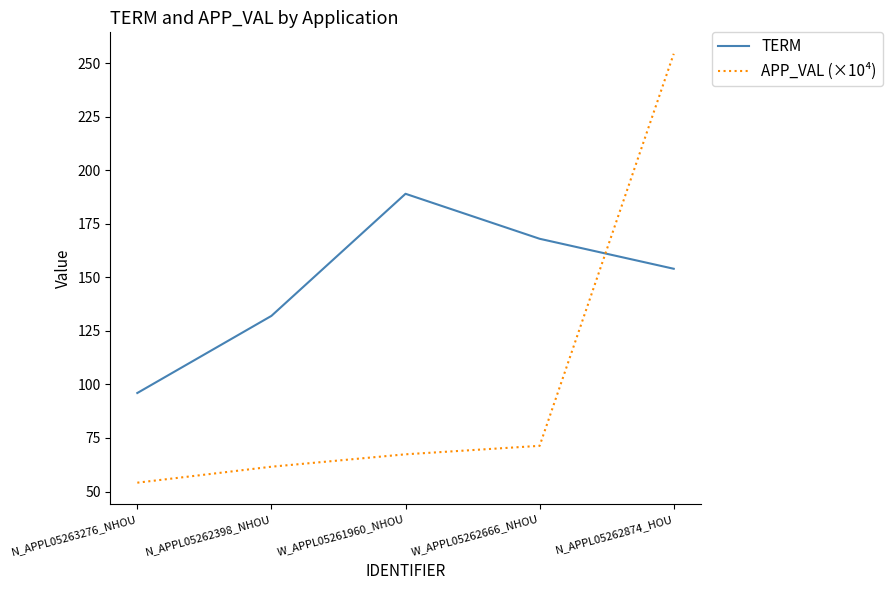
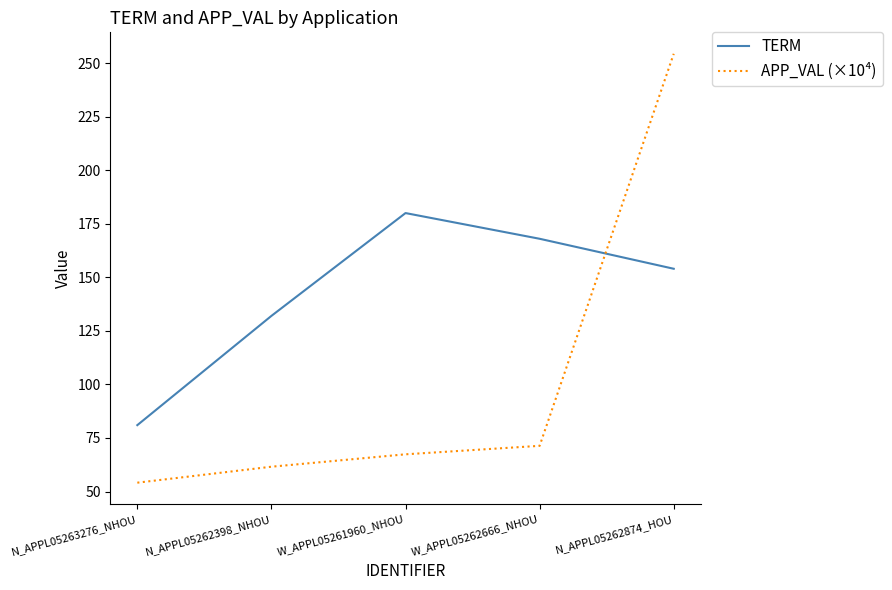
TERM, N_APPL05263276_NHOU: 96 -> 81
TERM, W_APPL05261960_NHOU: 189 -> 180
